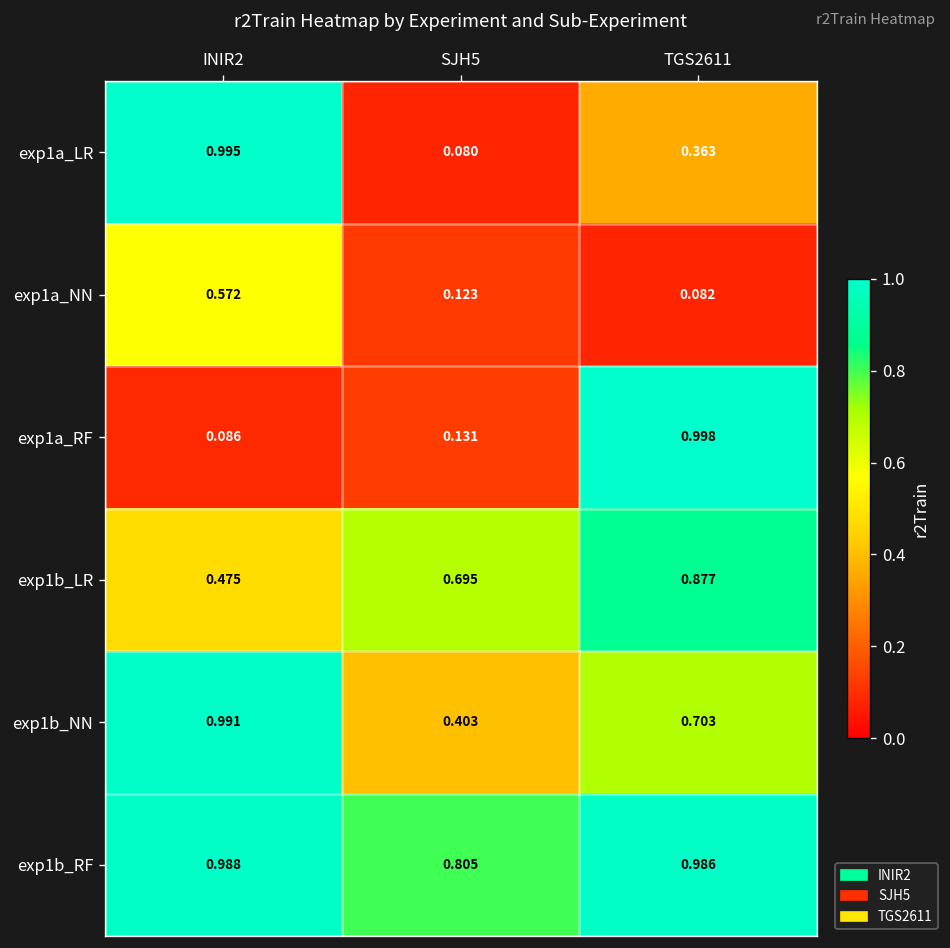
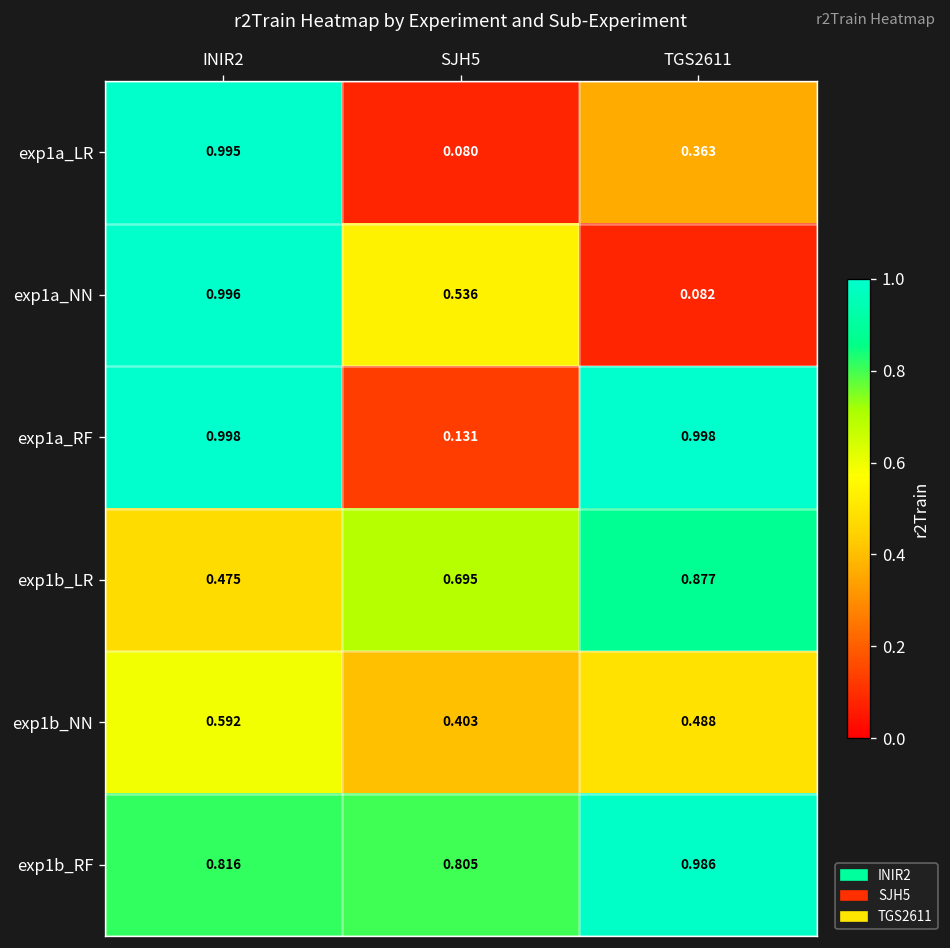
exp1a_NN, INIR2: 0.572 -> 0.996
exp1a_NN, SJH5: 0.123 -> 0.536
exp1a_RF, INIR2: 0.086 -> 0.998
exp1b_NN, INIR2: 0.991 -> 0.592
exp1b_NN, TGS2611: 0.703 -> 0.488
exp1b_RF, INIR2: 0.988 -> 0.816
